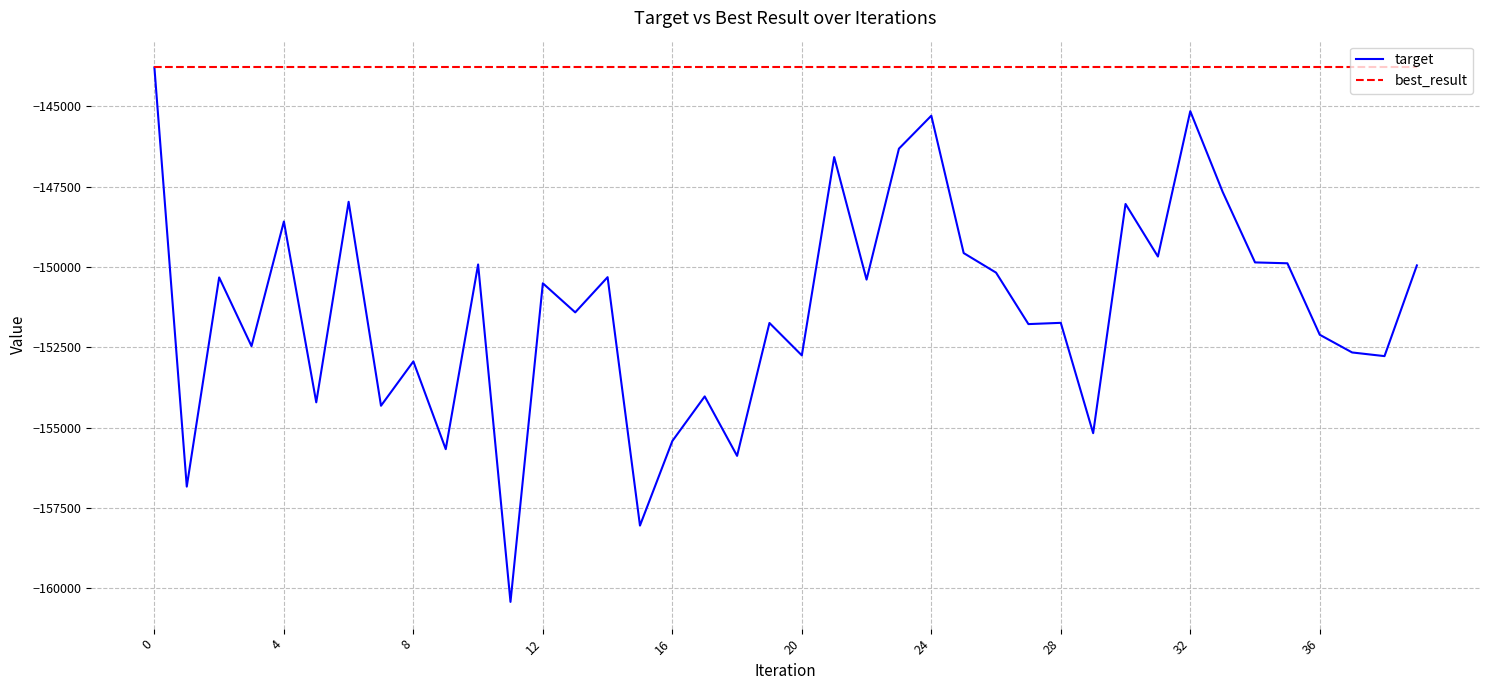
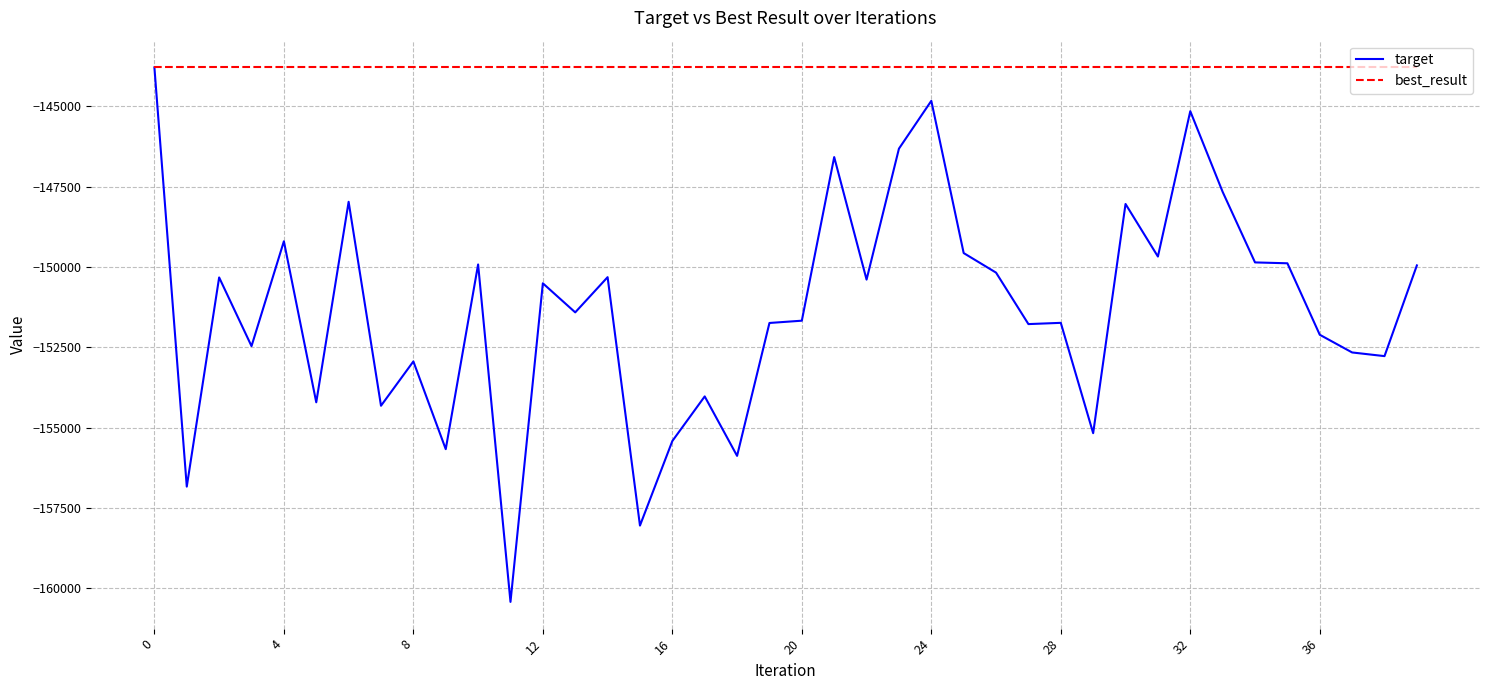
target, 4: -148600 -> -149200
target, 20: -152800 -> -151700
target, 24: -145300 -> -144800
